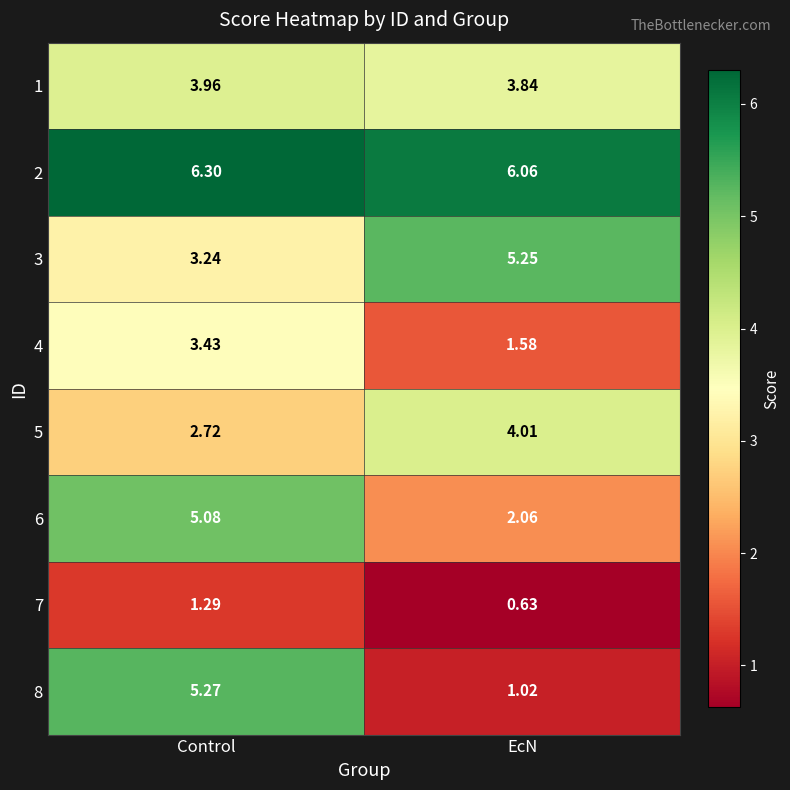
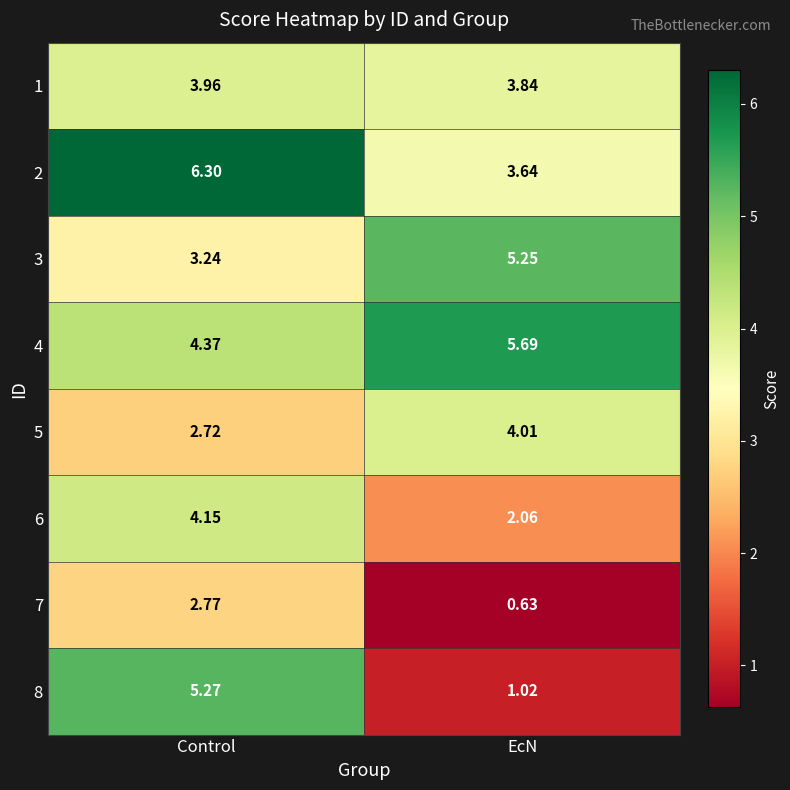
2, EcN: 6.06 -> 3.64
4, Control: 3.43 -> 4.37
4, EcN: 1.58 -> 5.69
6, Control: 5.08 -> 4.15
7, Control: 1.29 -> 2.77
